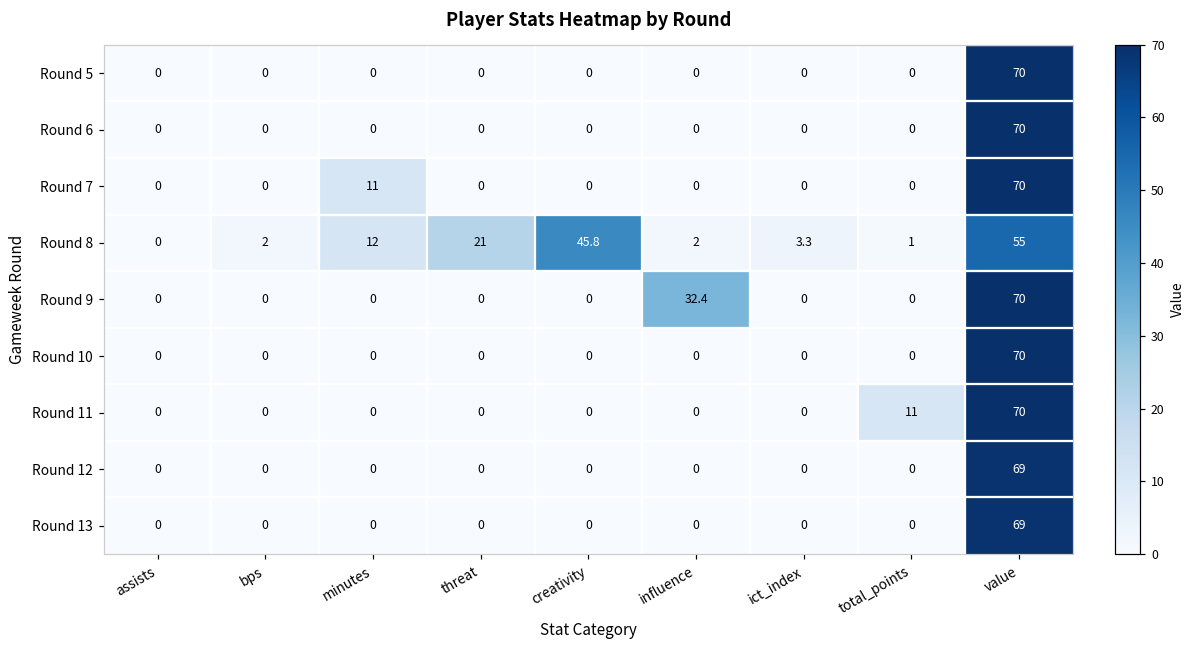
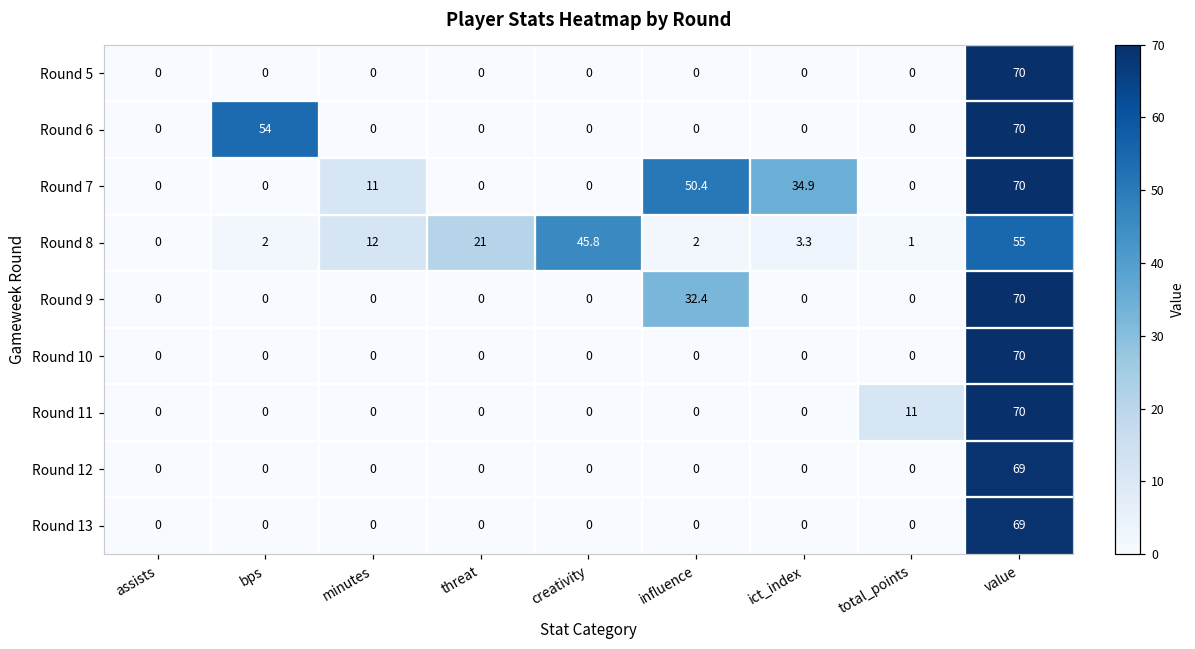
Round 6, bps: 0 -> 54
Round 7, influence: 0 -> 50.4
Round 7, ict_index: 0 -> 34.9
